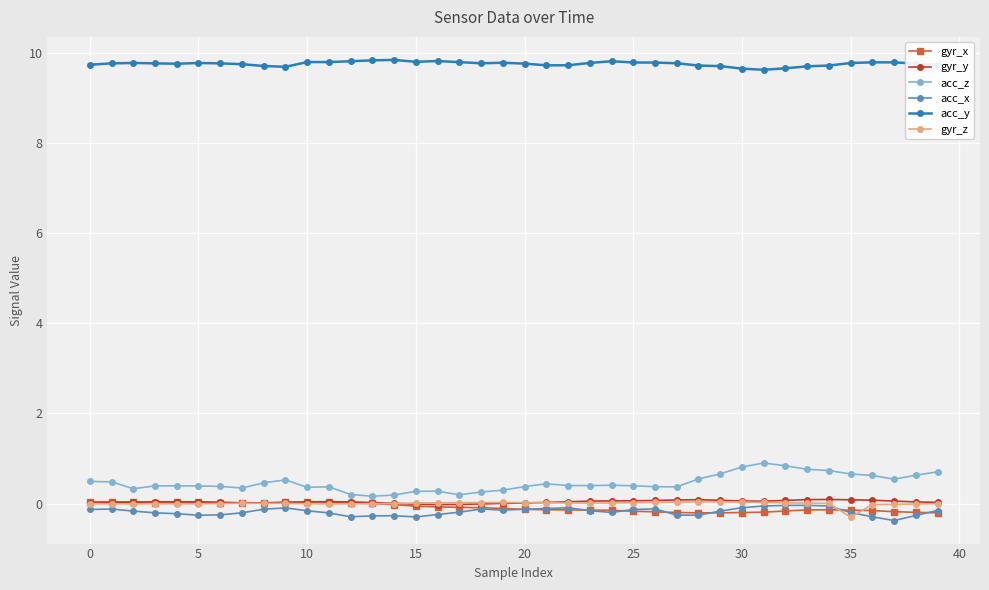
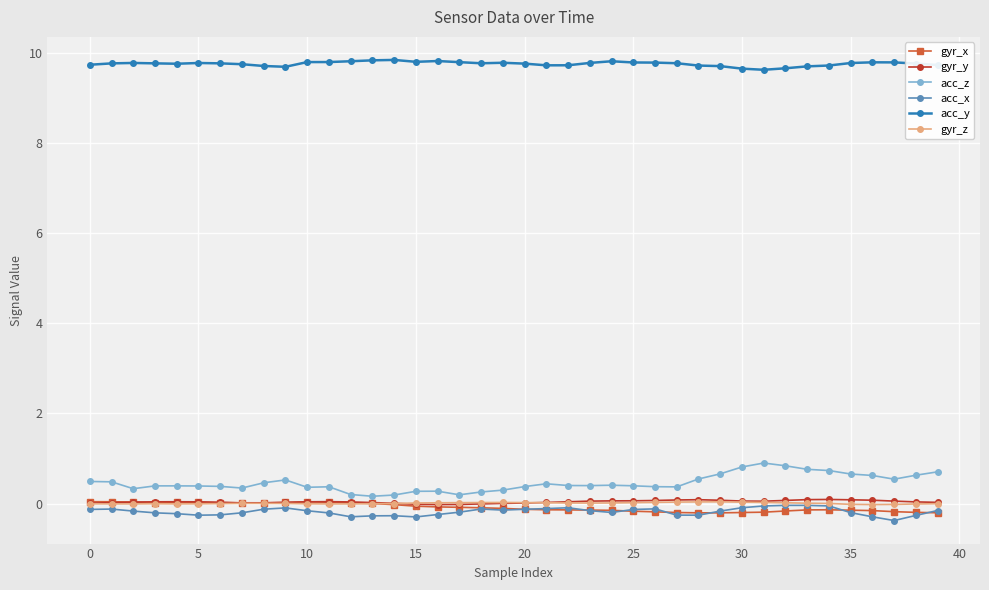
gyr_z, 35: -0.3 -> 0.0
